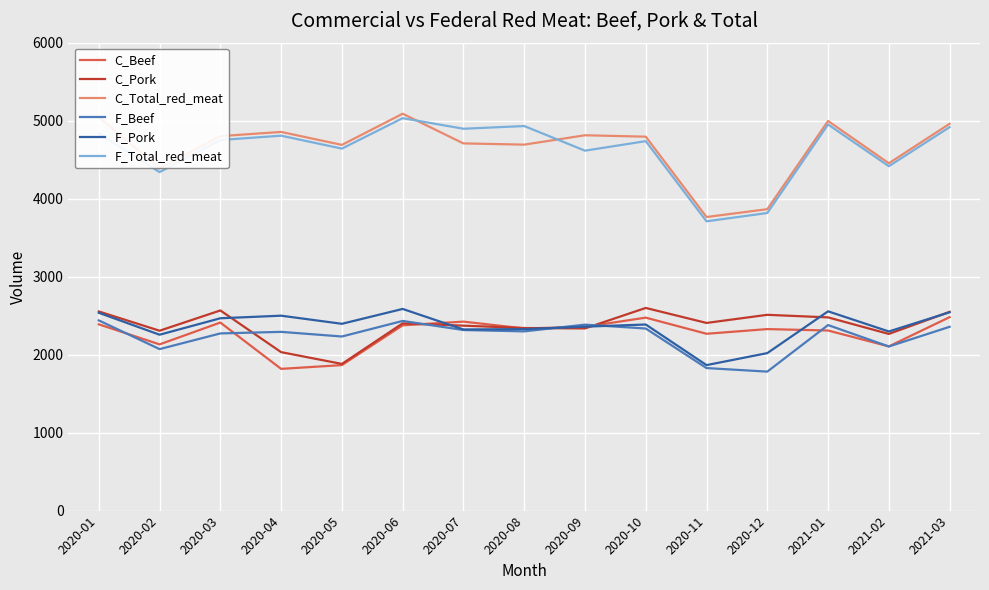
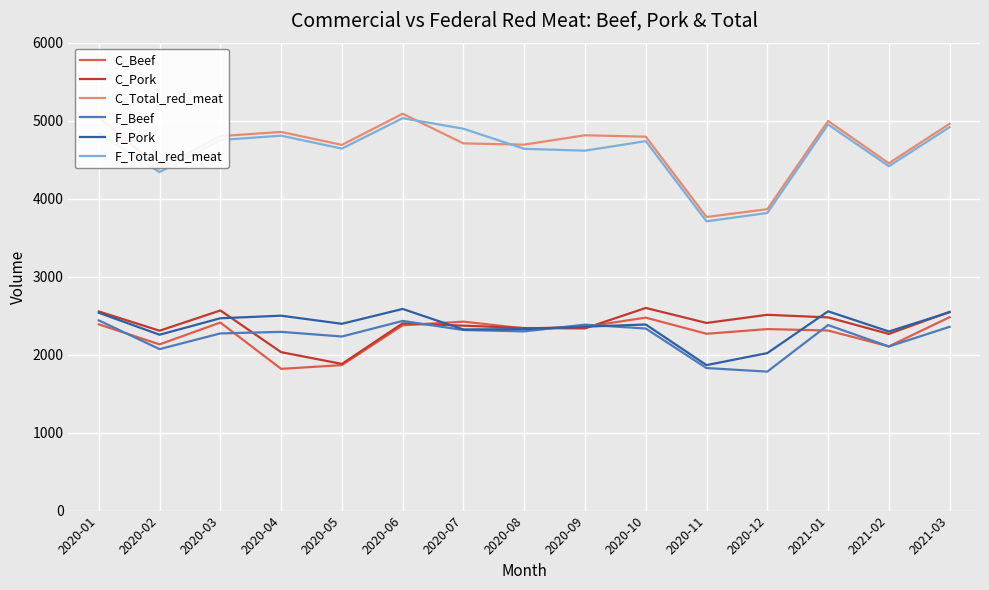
F_Total_red_meat, 2020-08: 4900 -> 4600
